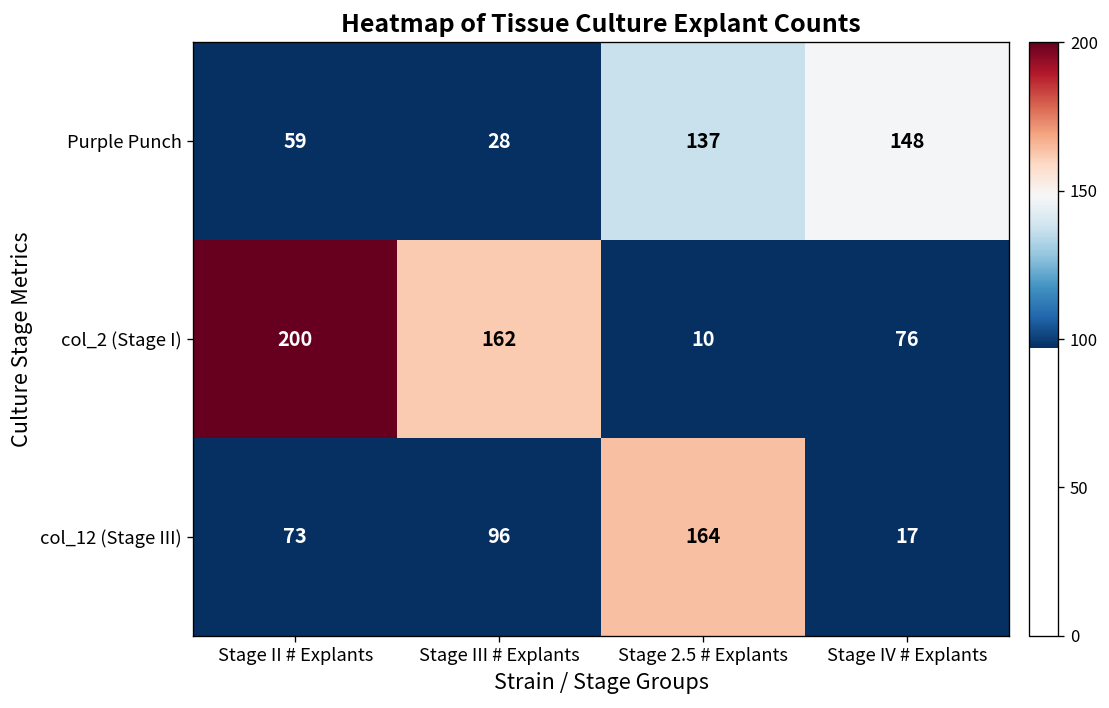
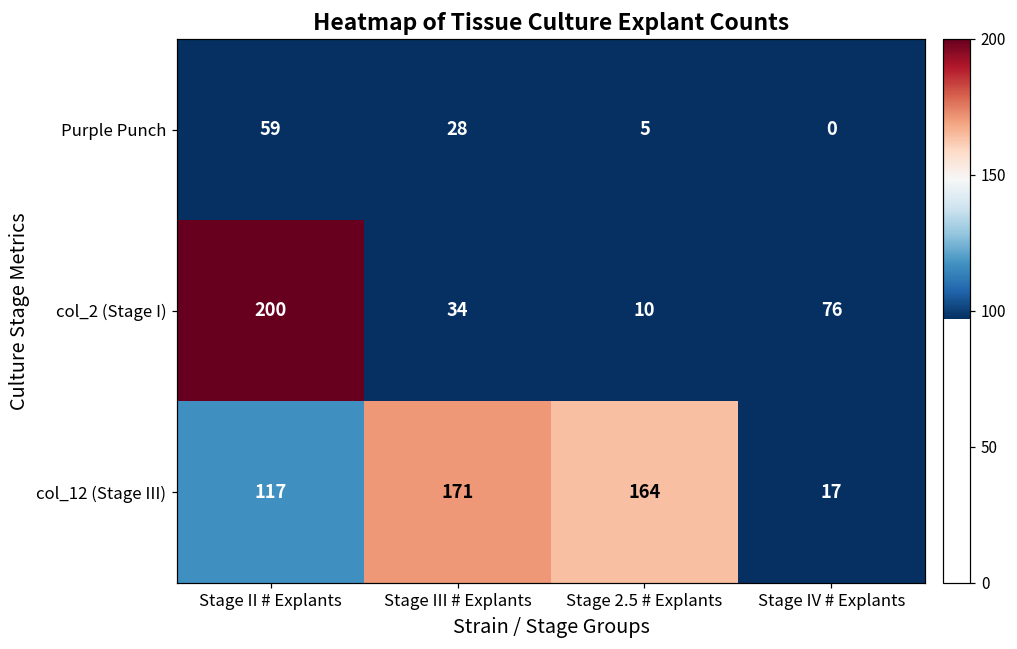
Purple Punch, Stage 2.5 # Explants: 137 -> 5
Purple Punch, Stage IV # Explants: 148 -> 0
col_2 (Stage I), Stage III # Explants: 162 -> 34
col_12 (Stage III), Stage II # Explants: 73 -> 117
col_12 (Stage III), Stage III # Explants: 96 -> 171
